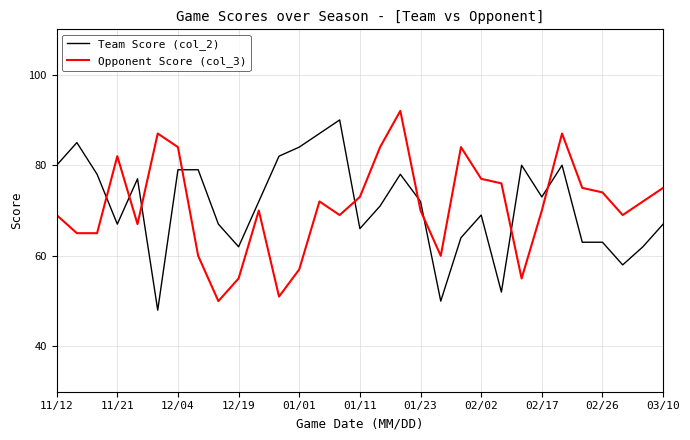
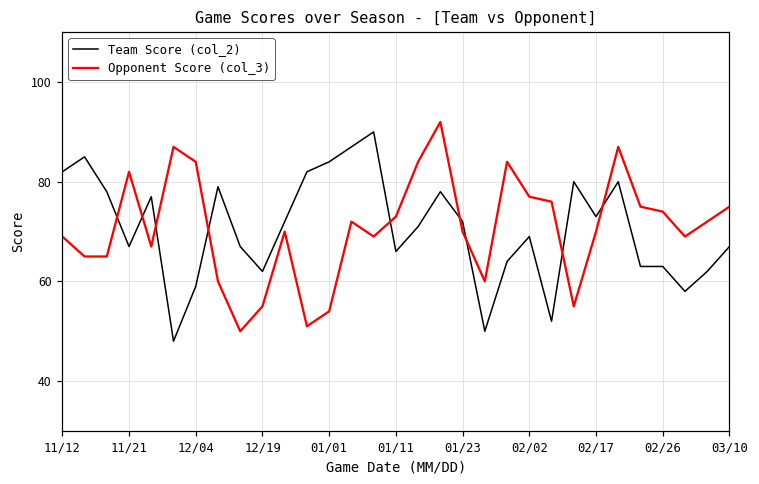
Team Score (col_2), 11/12: 80 -> 82
Team Score (col_2), 12/04: 79 -> 59
Opponent Score (col_3), 01/01: 57 -> 54
